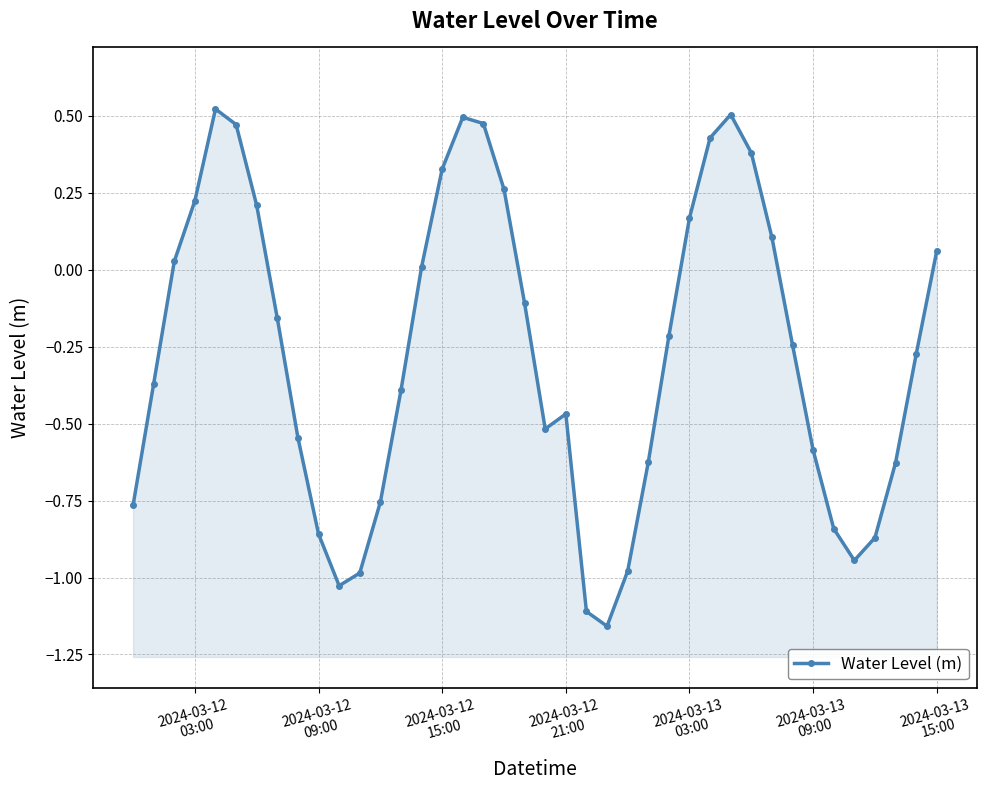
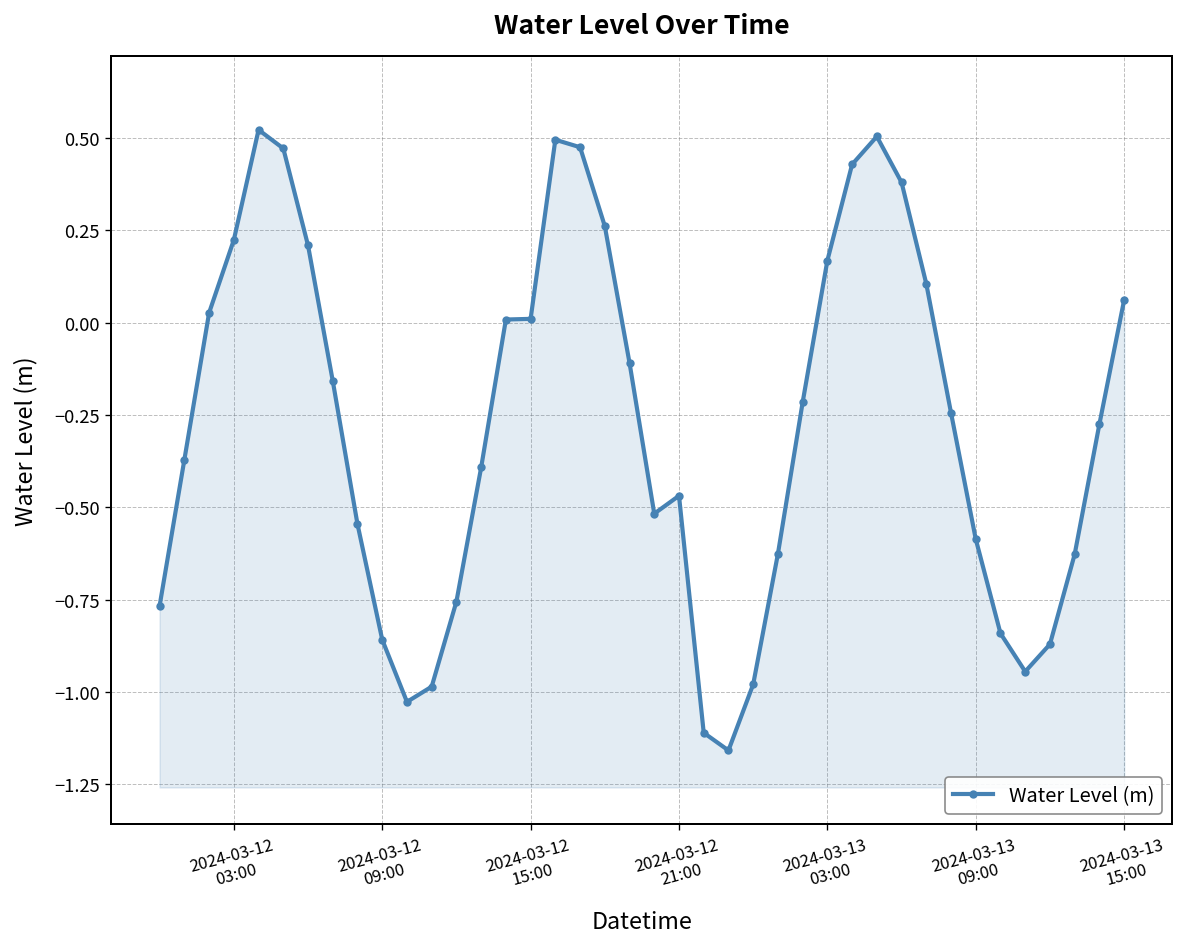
2024-03-12 15:00: 0.33 -> 0.01
